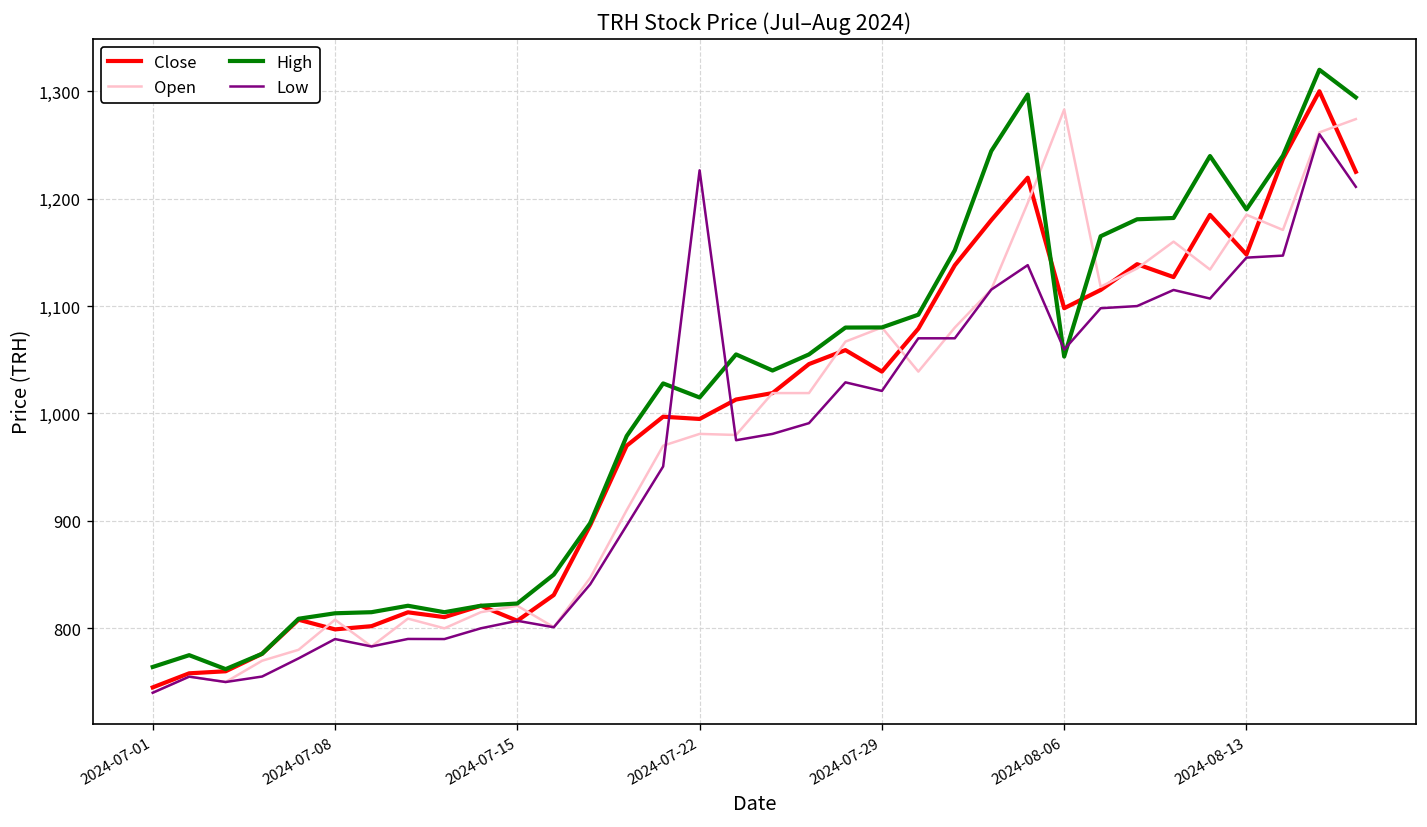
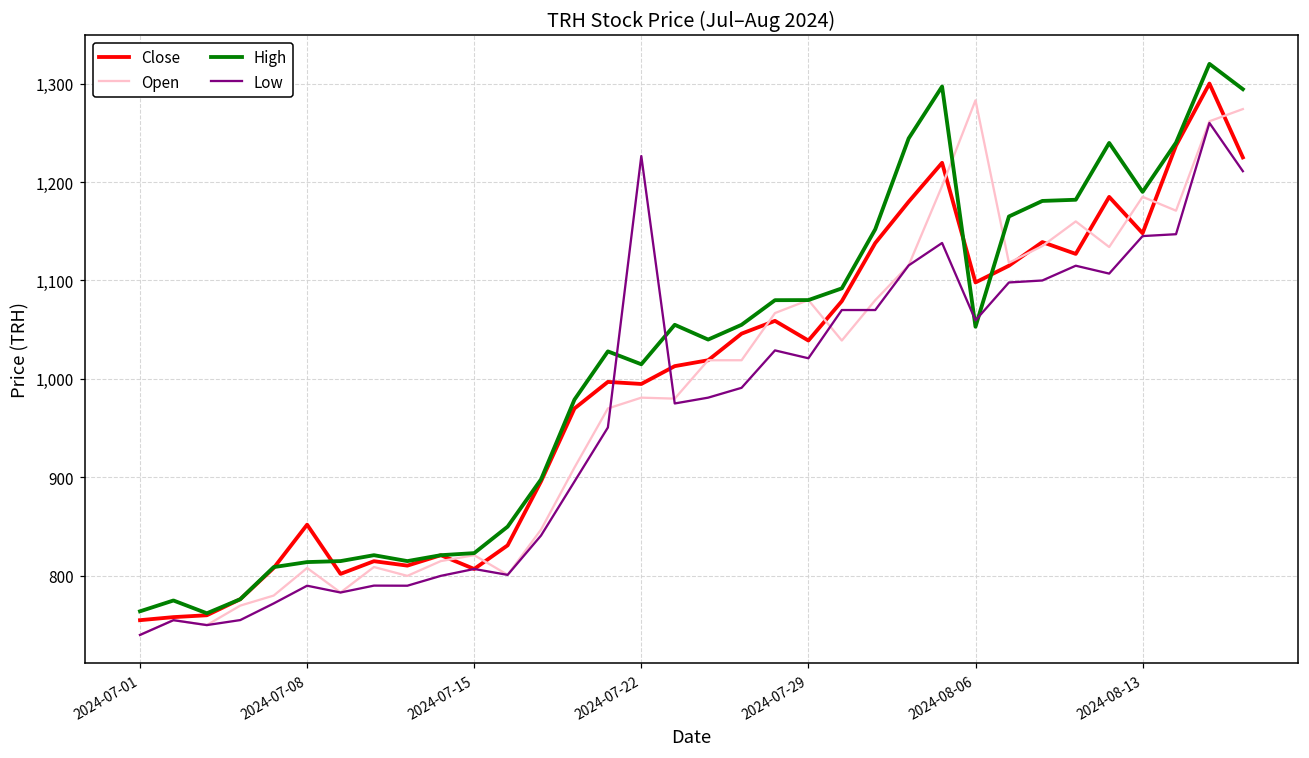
Close, 2024-07-01: 750 -> 760
Close, 2024-07-08: 800 -> 850
